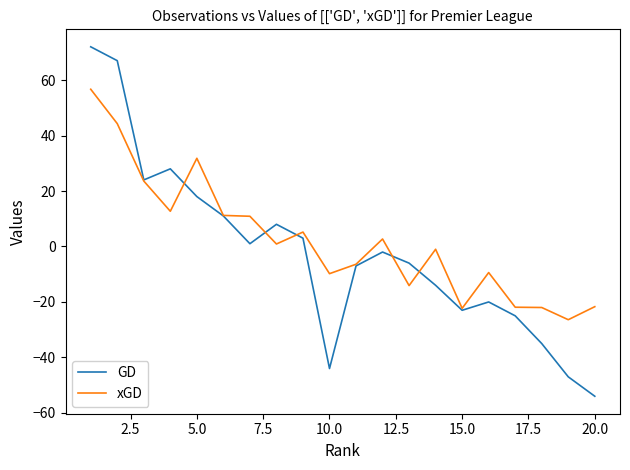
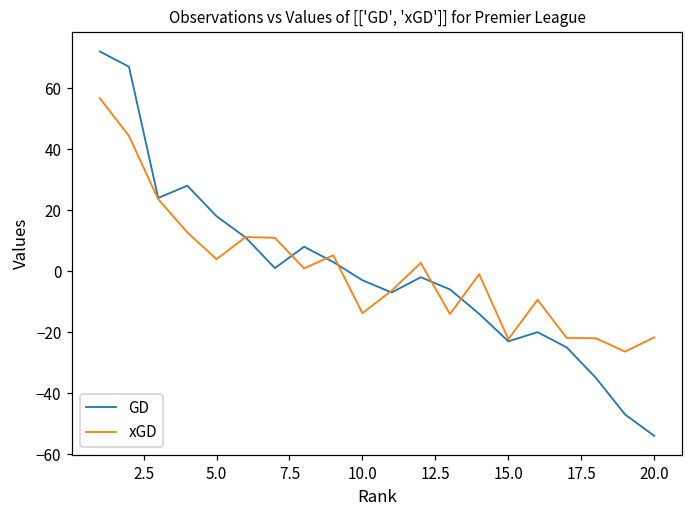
xGD, 5.0: 32 -> 4
GD, 10.0: -44 -> -3
xGD, 10.0: -10 -> -14
